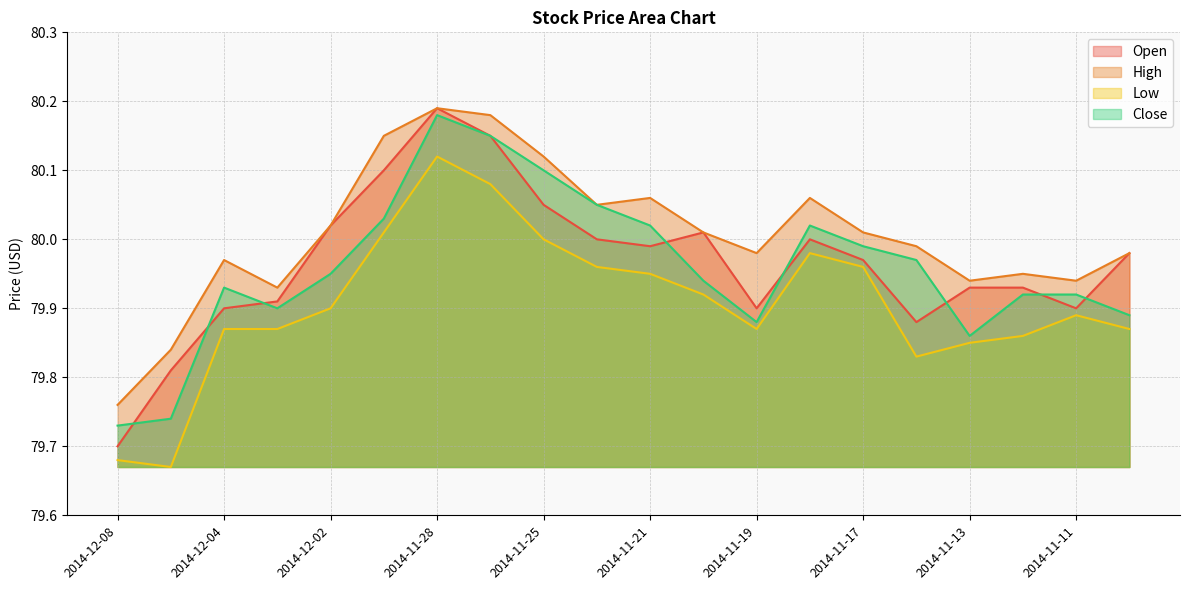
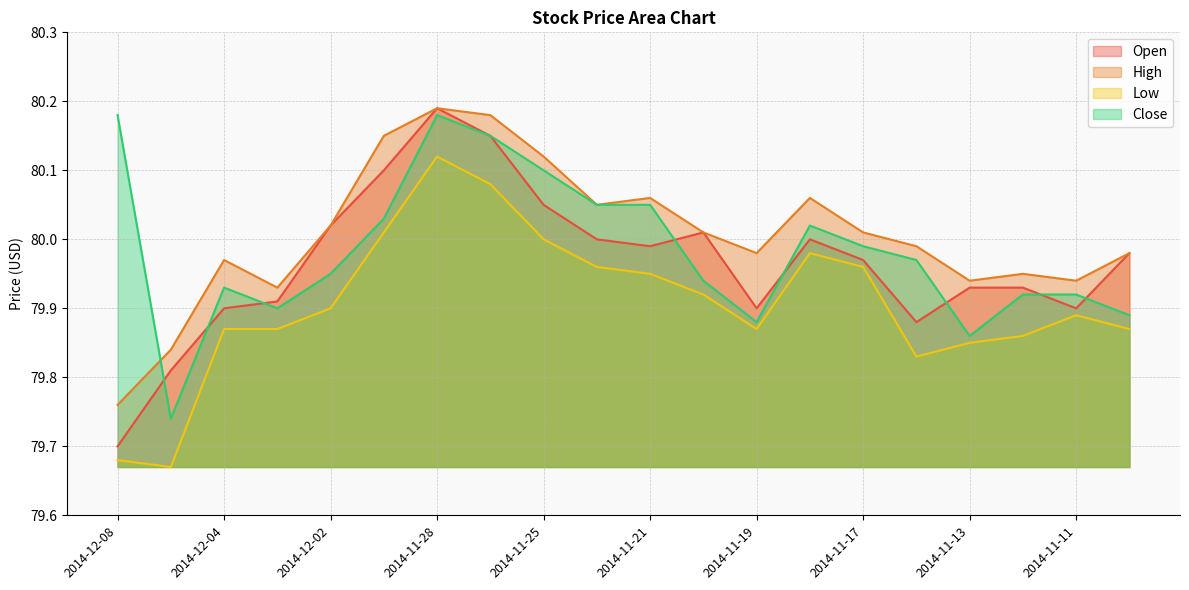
Close, 2014-12-08: 79.73 -> 80.18
Close, 2014-11-21: 80.02 -> 80.05
